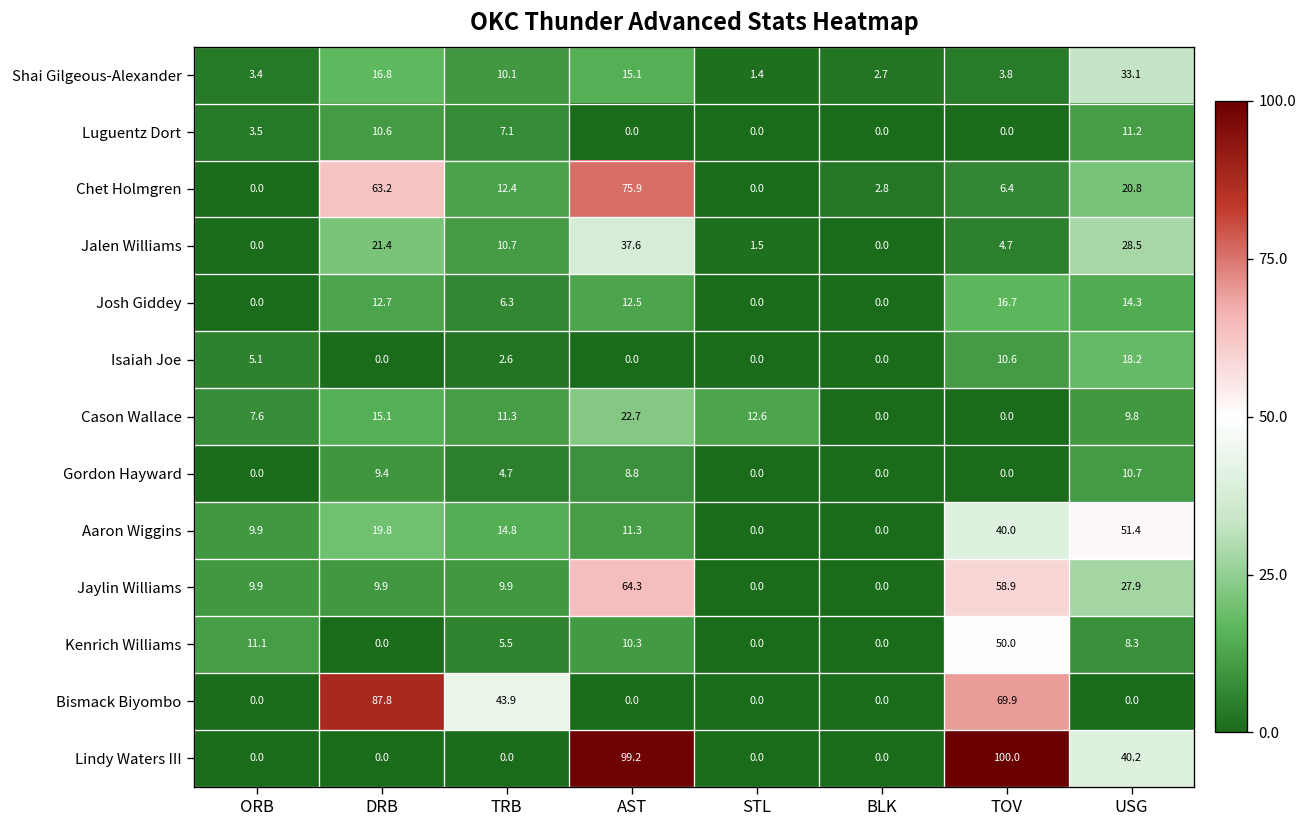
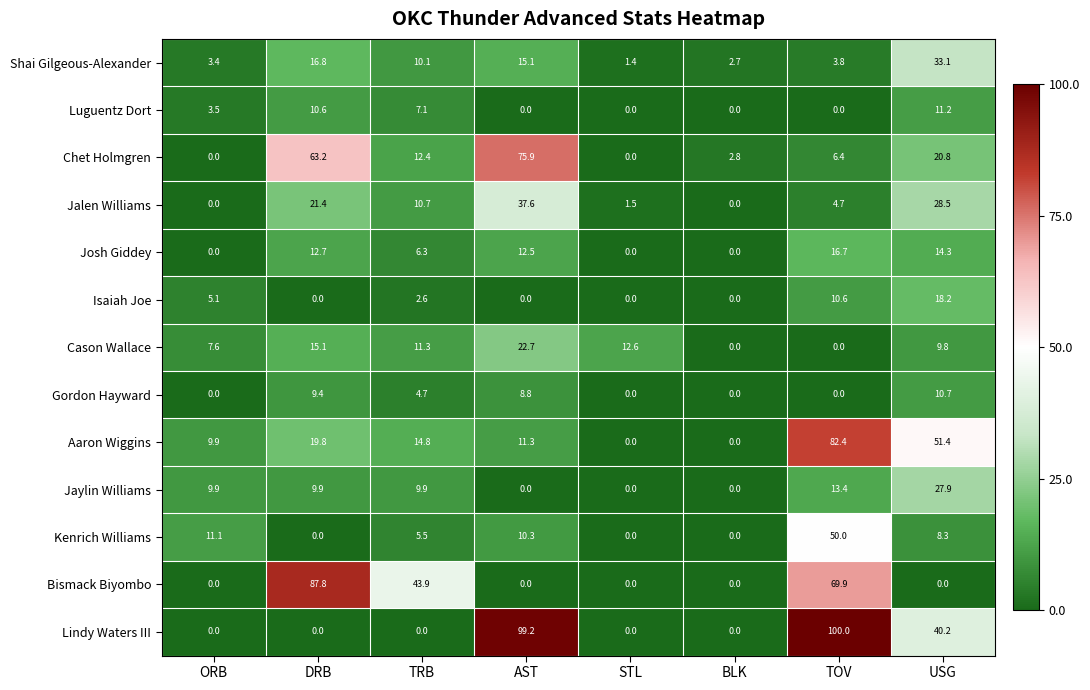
Aaron Wiggins, TOV: 40.0 -> 82.4
Jaylin Williams, AST: 64.3 -> 0.0
Jaylin Williams, TOV: 58.9 -> 13.4
